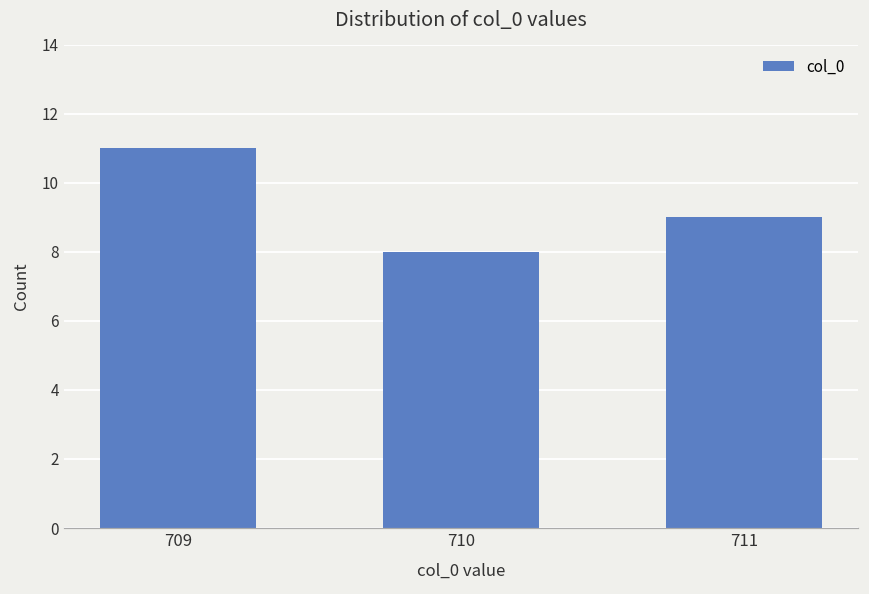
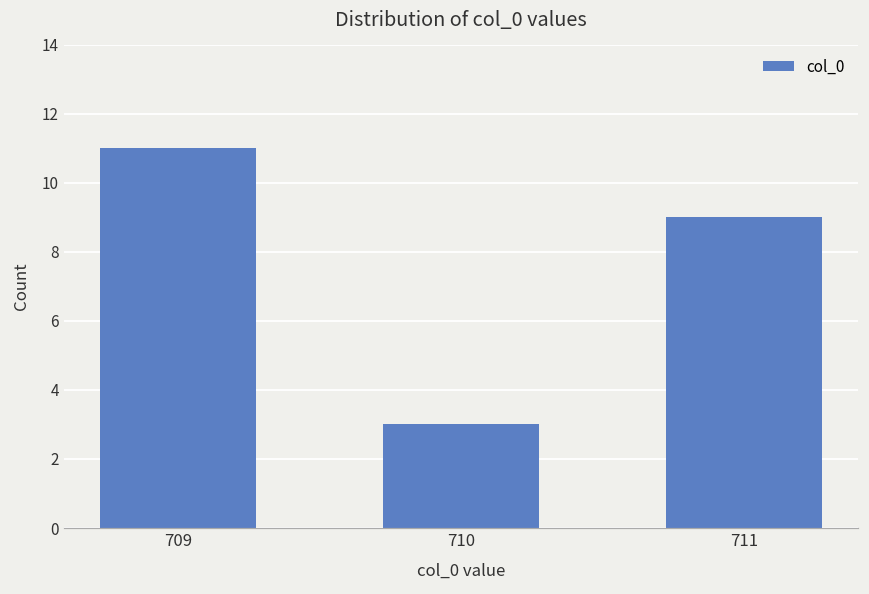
710: 8 -> 3
